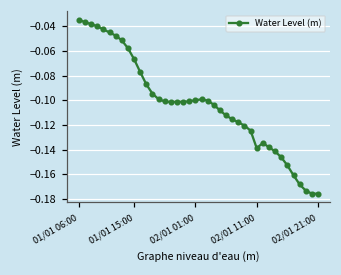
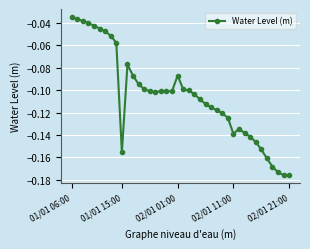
01/01 15:00: -0.067 -> -0.155
02/01 01:00: -0.100 -> -0.087
